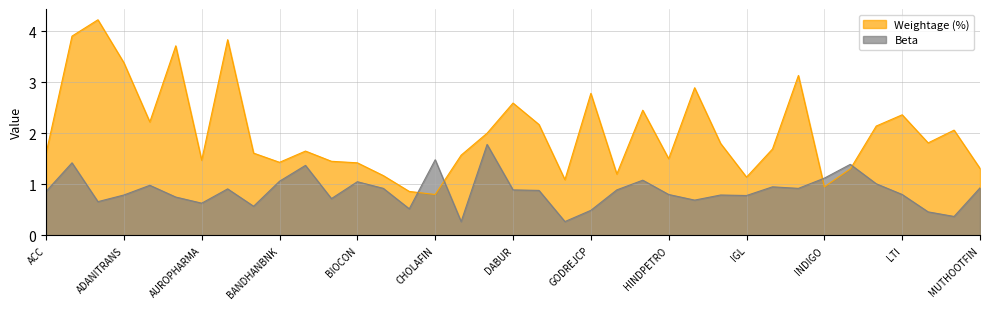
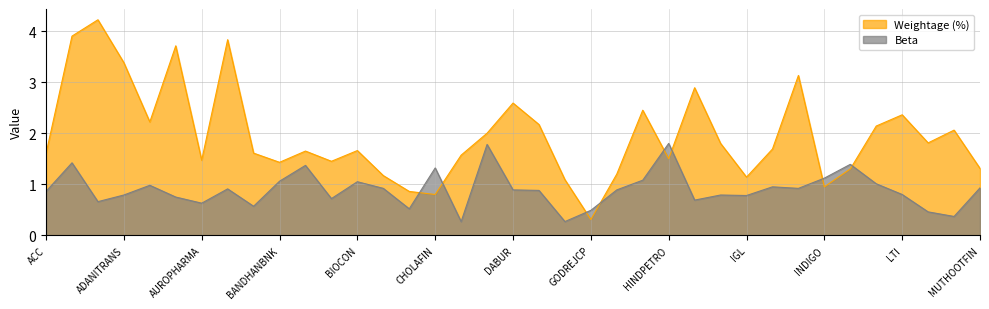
Weightage (%), BIOCON: 1.4 -> 1.7
Beta, CHOLAFIN: 1.5 -> 1.3
Weightage (%), GODREJCP: 2.8 -> 0.3
Beta, HINDPETRO: 0.8 -> 1.8
